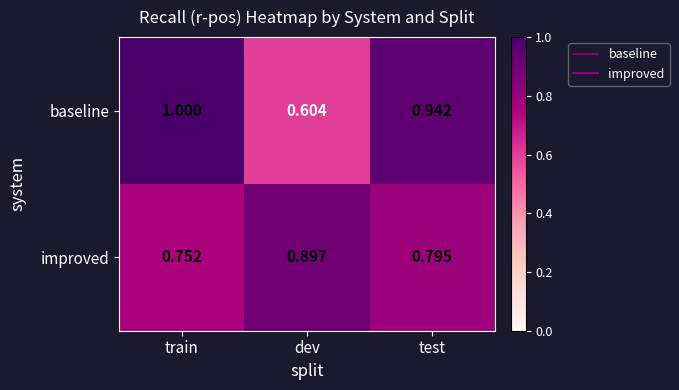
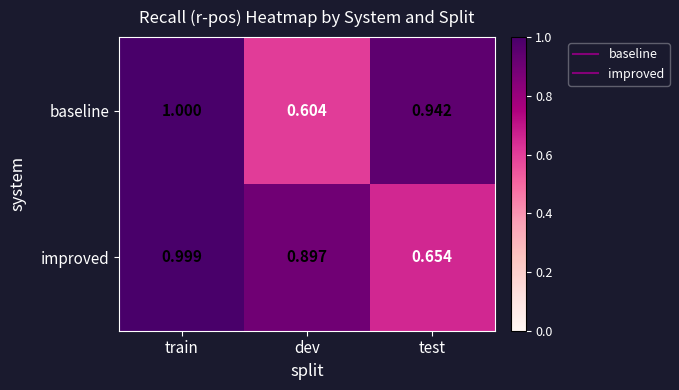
improved, train: 0.752 -> 0.999
improved, test: 0.795 -> 0.654
